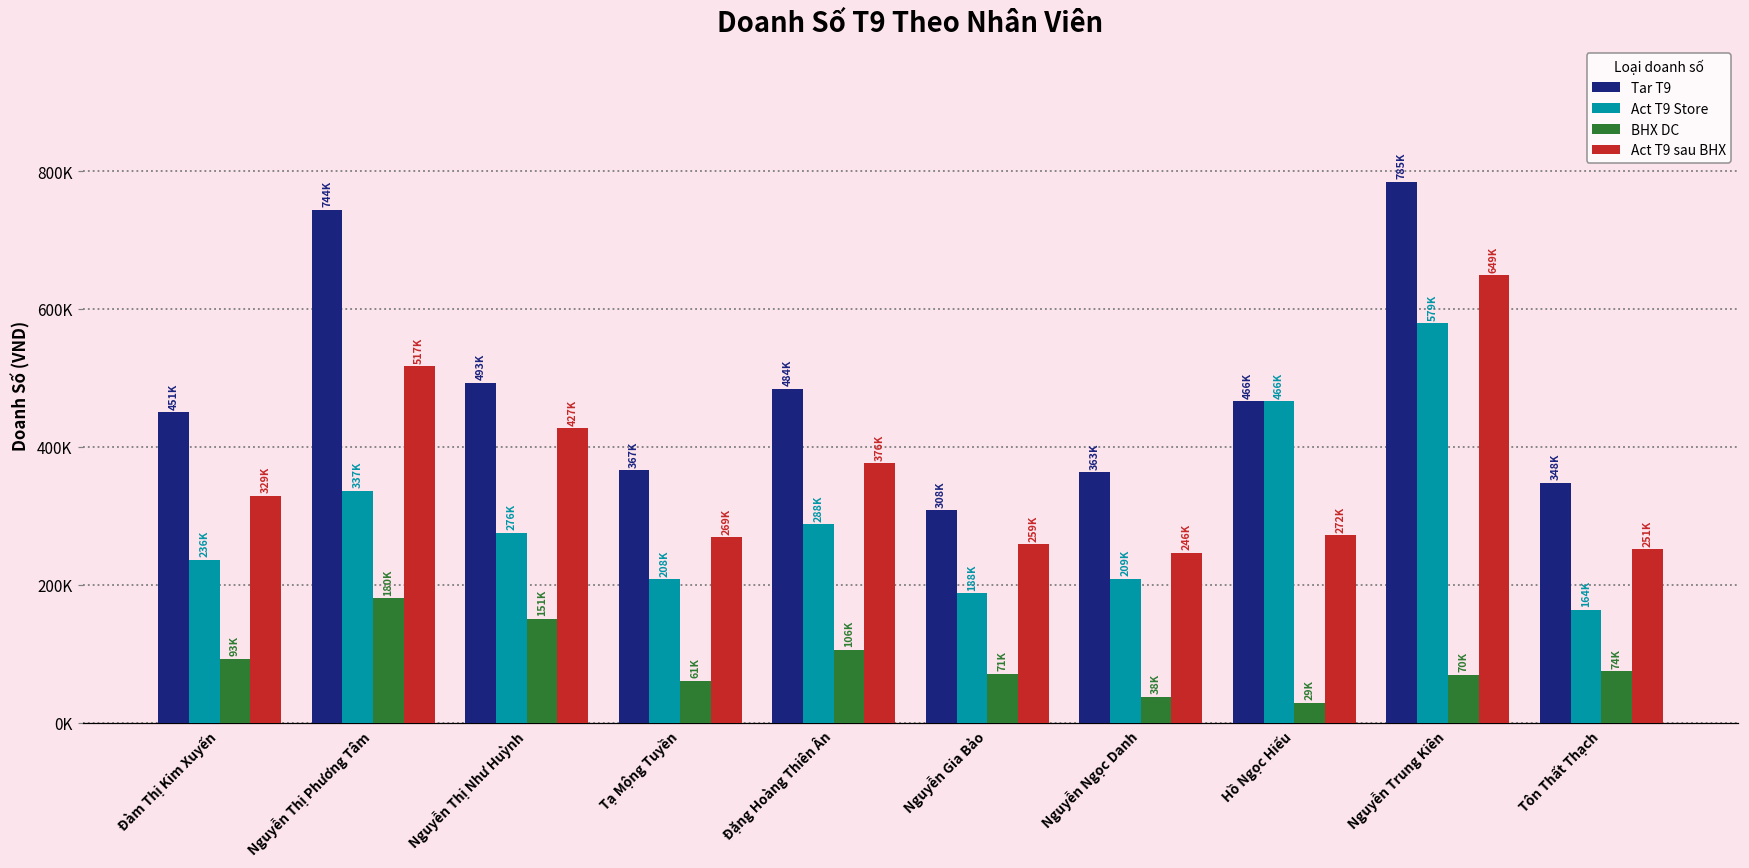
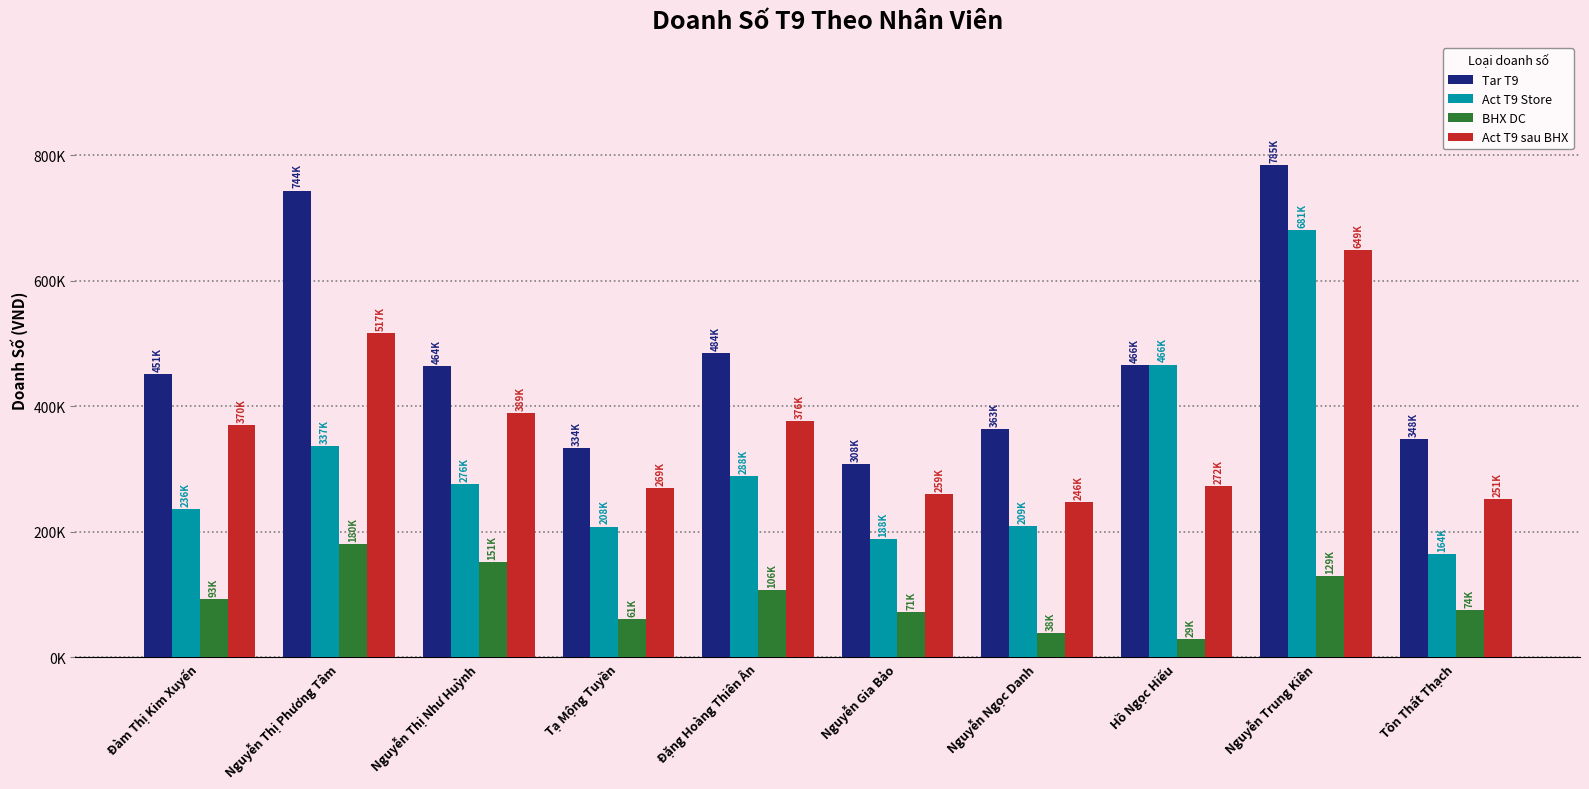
Act T9 sau BHX, Đàm Thị Kim Xuyến: 329K -> 370K
Tar T9, Nguyễn Thị Như Huỳnh: 493K -> 464K
Act T9 sau BHX, Nguyễn Thị Như Huỳnh: 427K -> 389K
Tar T9, Tạ Mộng Tuyền: 367K -> 334K
Act T9 Store, Nguyễn Trung Kiên: 579K -> 681K
BHX DC, Nguyễn Trung Kiên: 70K -> 129K
